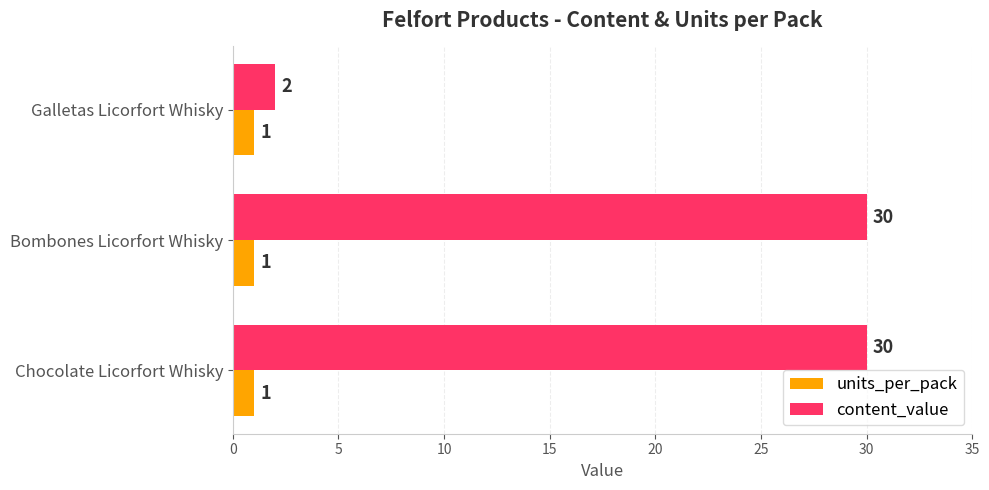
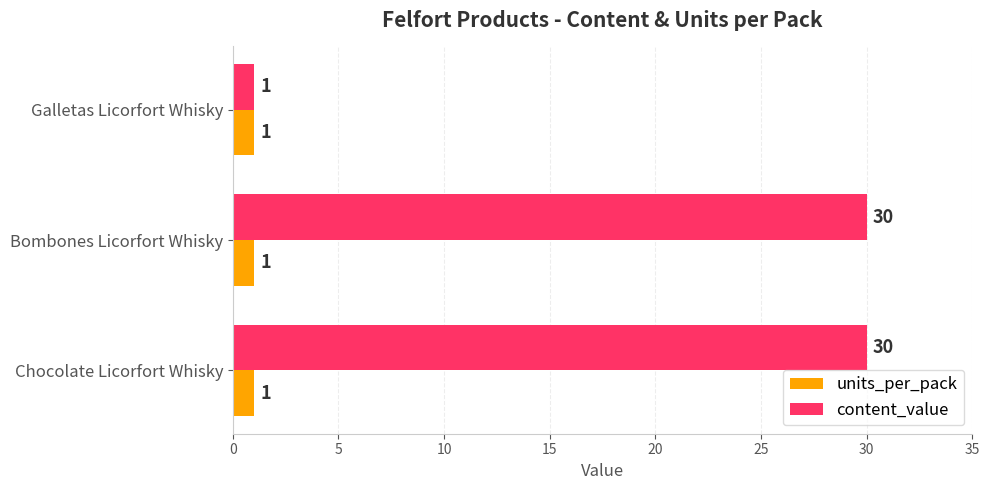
content_value, Galletas Licorfort Whisky: 2 -> 1
